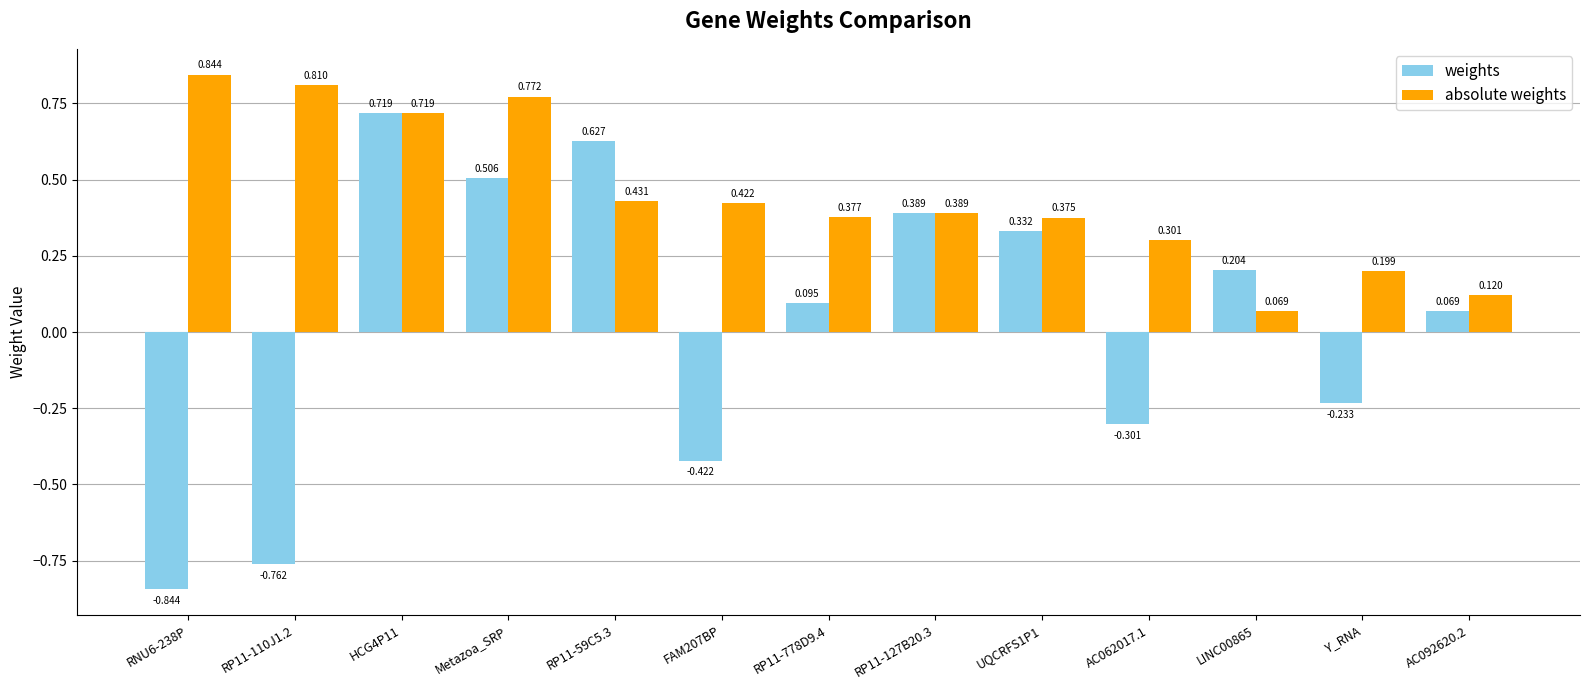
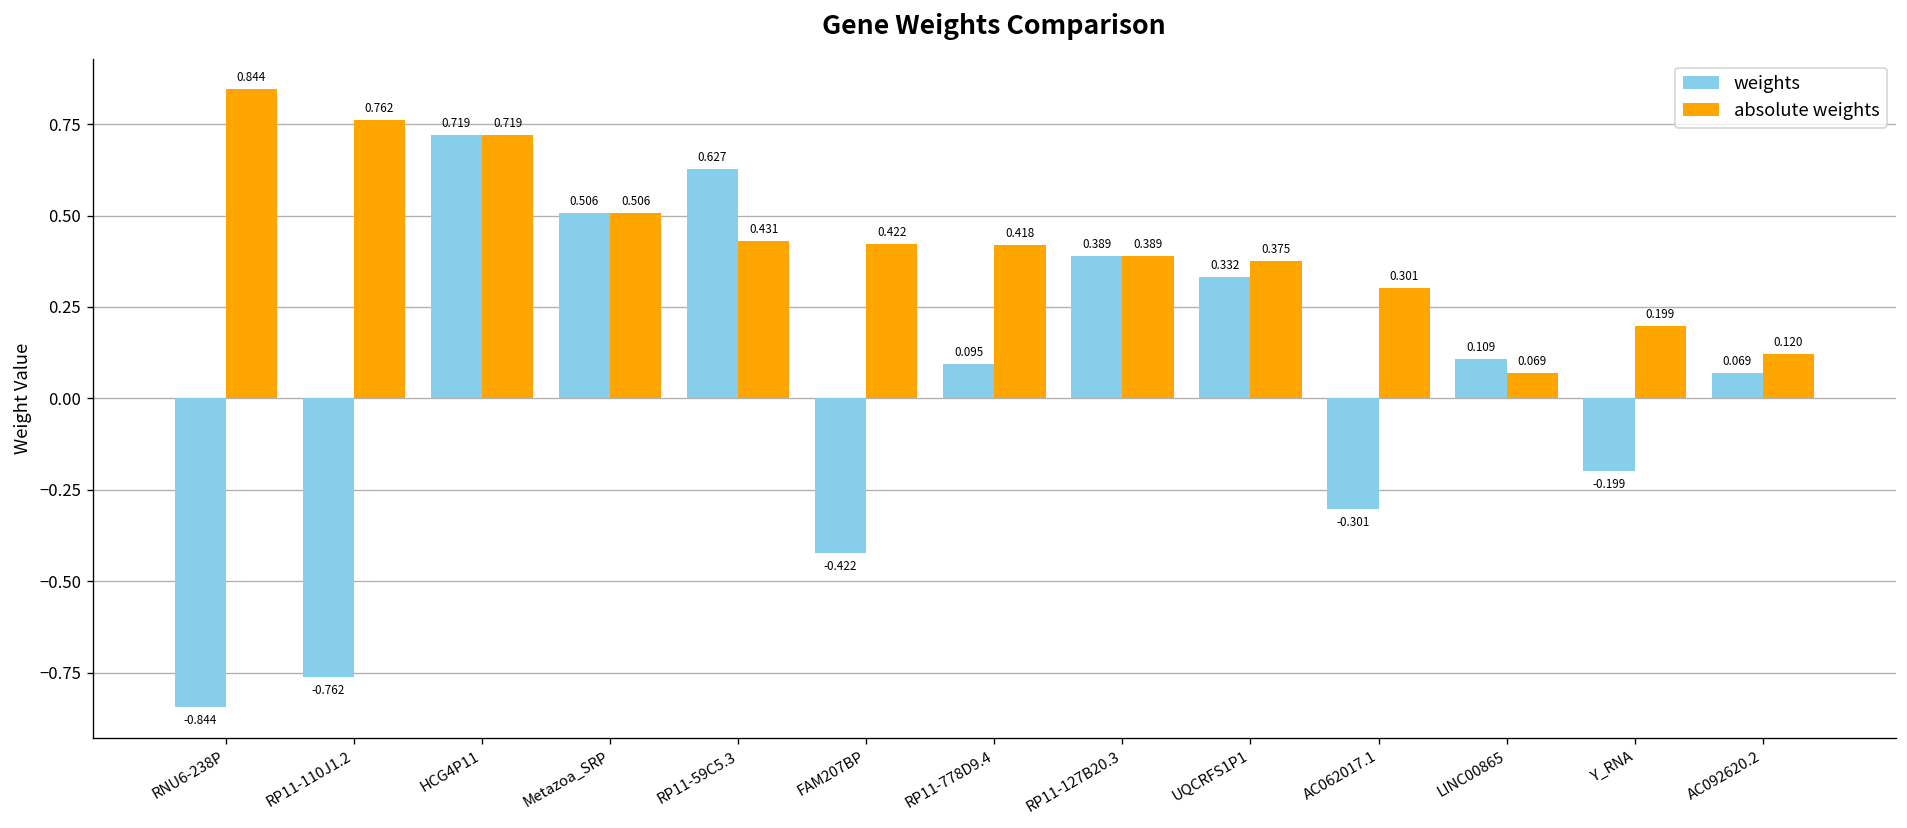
absolute weights, RP11-110J1.2: 0.810 -> 0.762
absolute weights, Metazoa_SRP: 0.772 -> 0.506
absolute weights, RP11-778D9.4: 0.377 -> 0.418
weights, LINC00865: 0.204 -> 0.109
weights, Y_RNA: -0.233 -> -0.199
